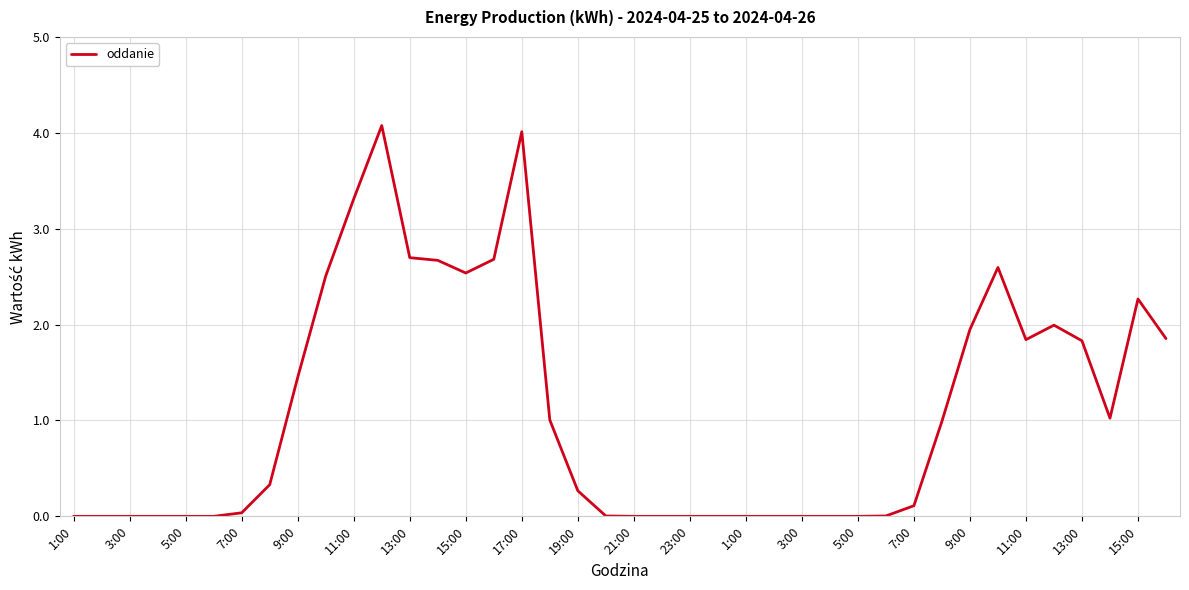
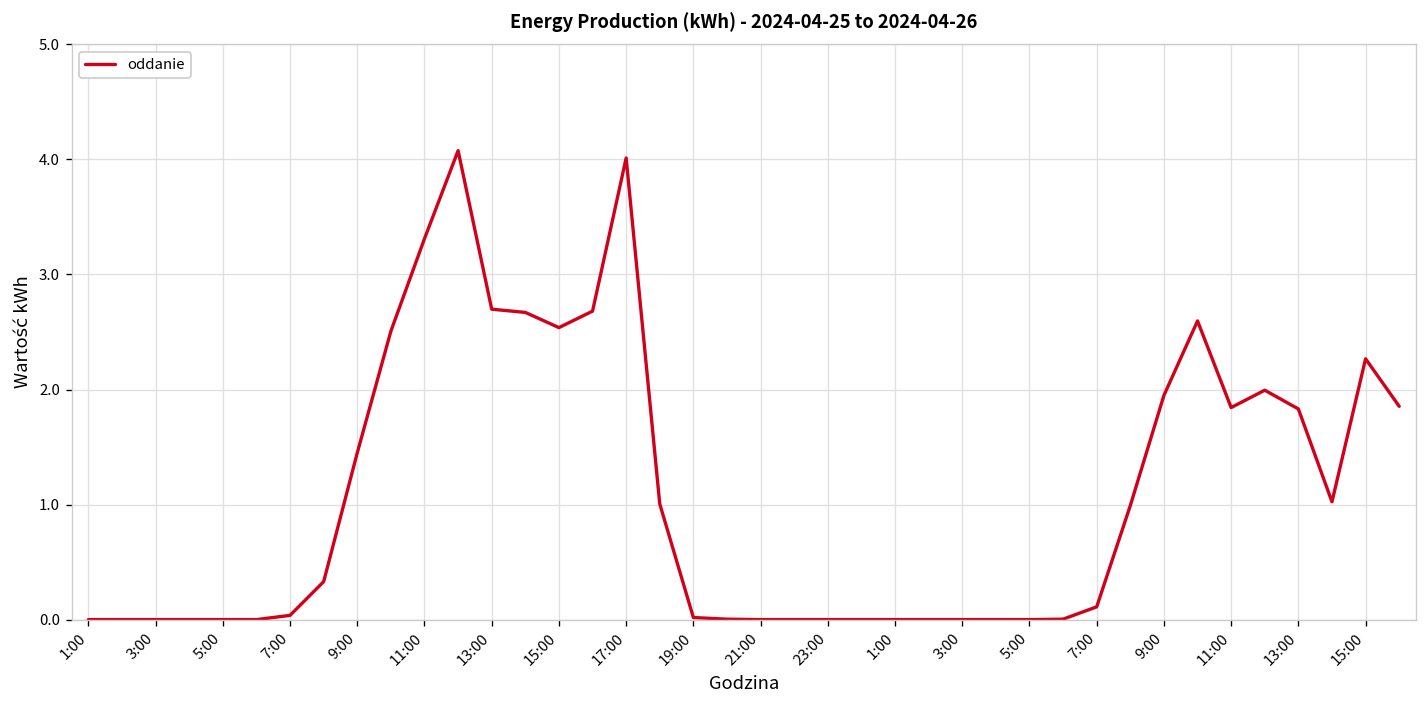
19:00: 0.3 -> 0.0
